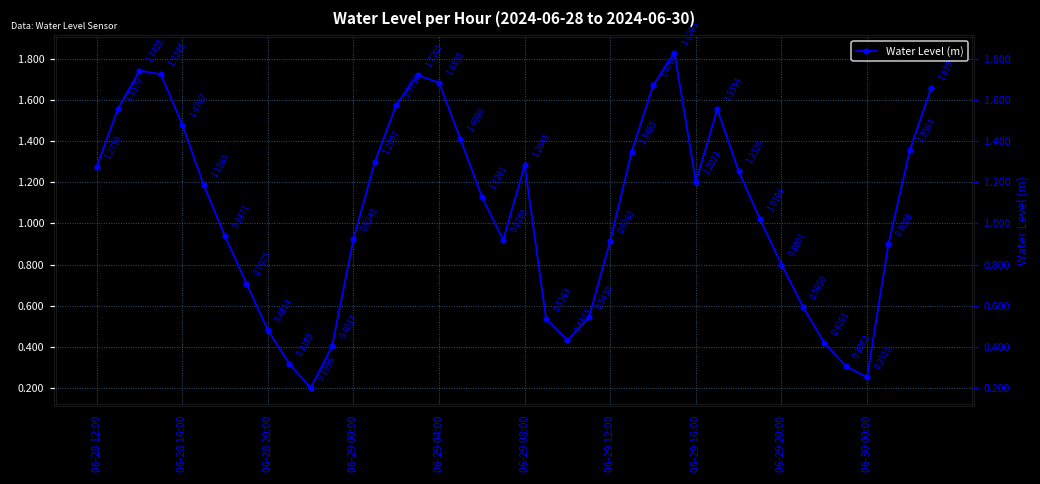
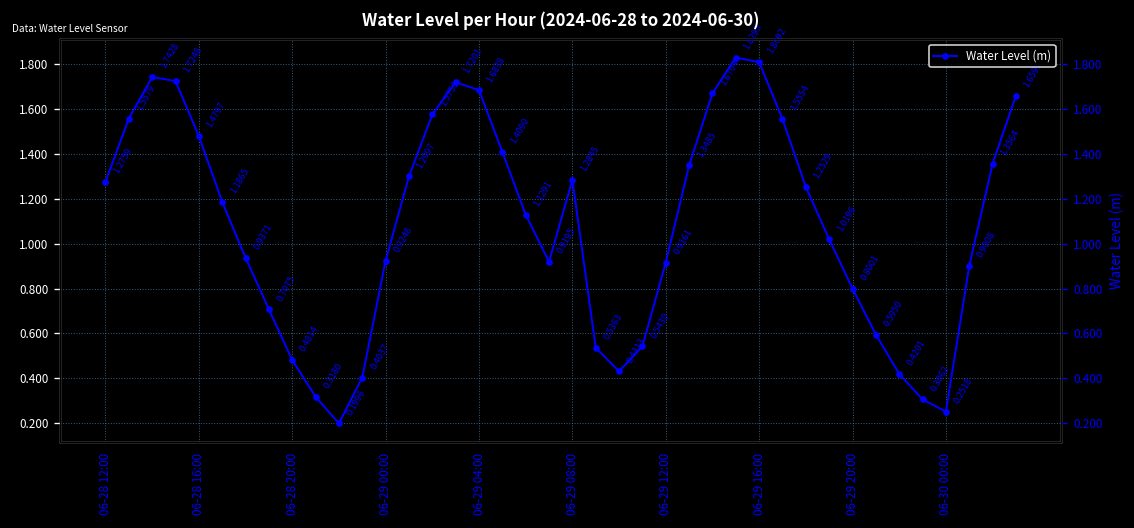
06-29 16:00: 1.2023 -> 1.8092
